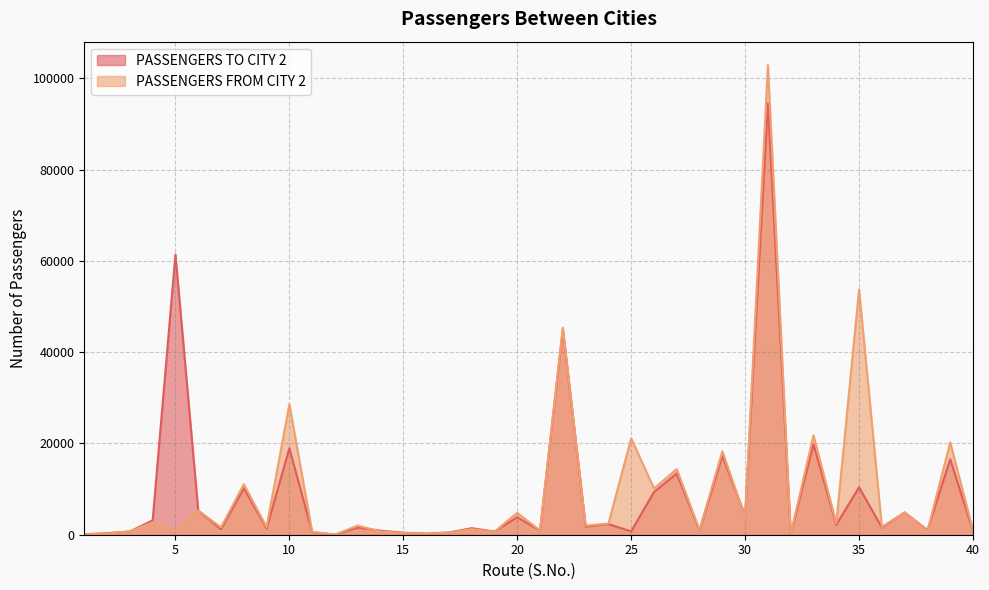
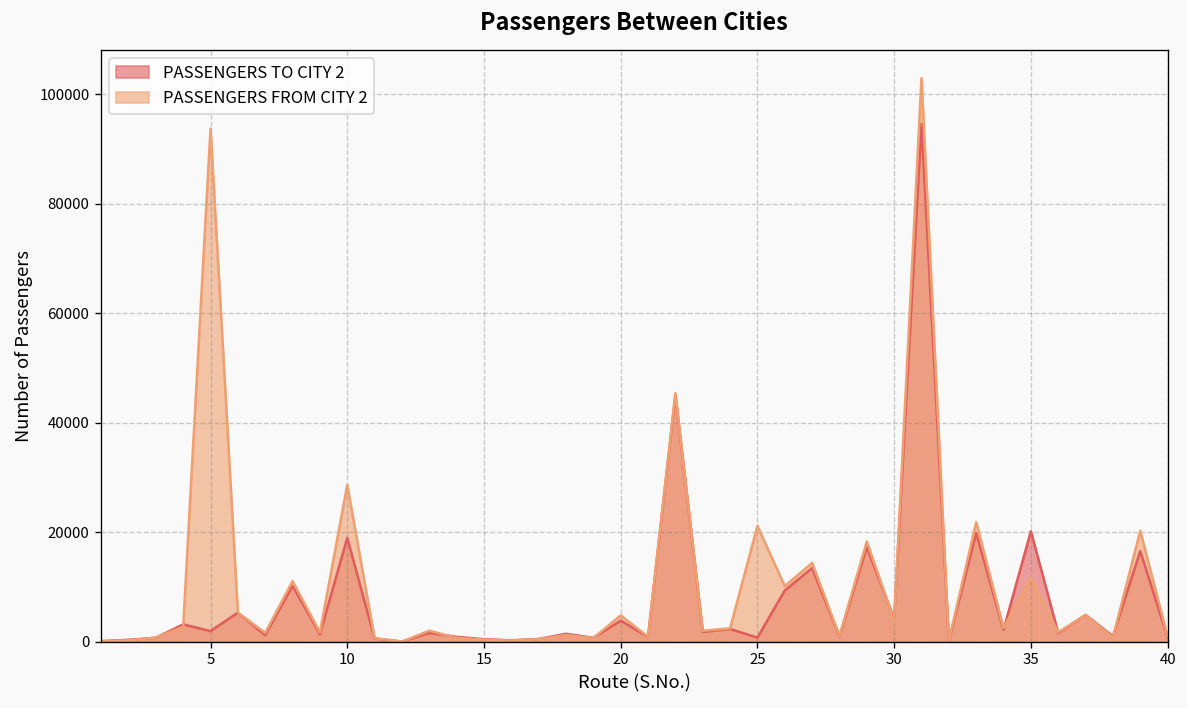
PASSENGERS TO CITY 2, 5: 61000 -> 2000
PASSENGERS FROM CITY 2, 5: 1000 -> 94000
PASSENGERS TO CITY 2, 35: 10000 -> 20000
PASSENGERS FROM CITY 2, 35: 54000 -> 12000
